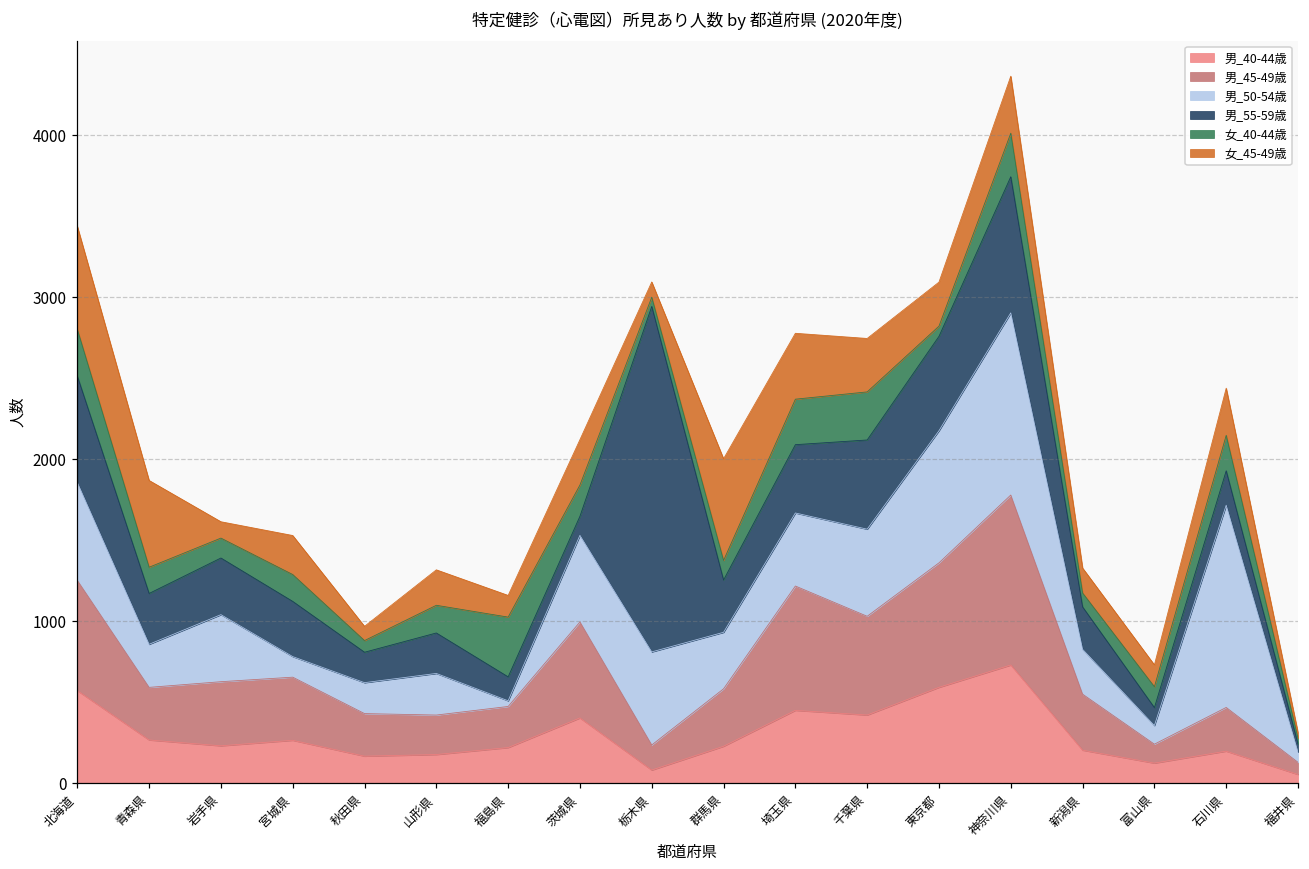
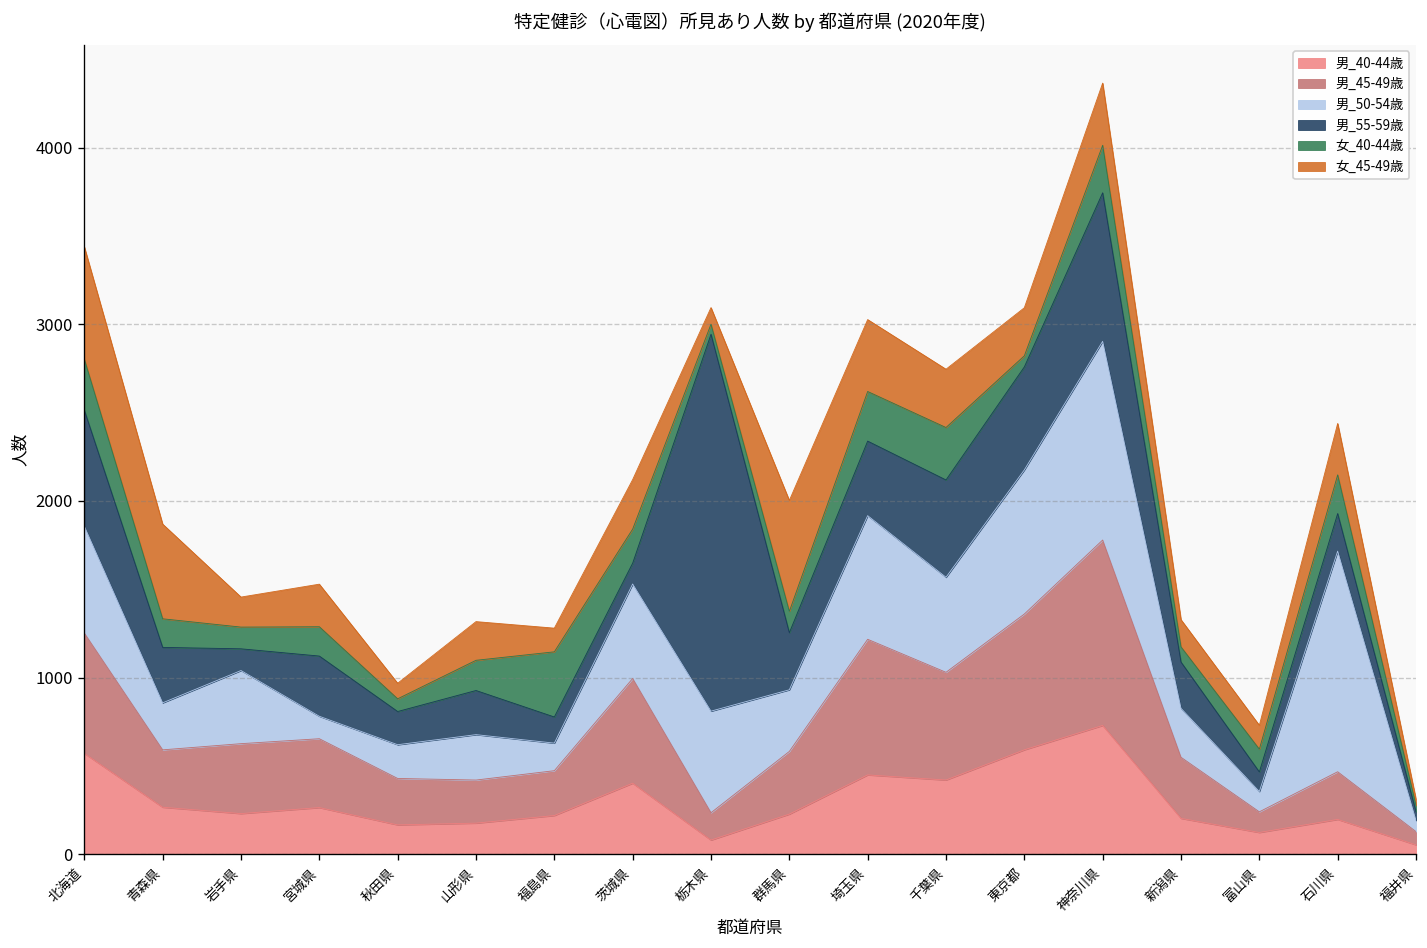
男_55-59歳, 岩手県: 350 -> 120
女_45-49歳, 岩手県: 100 -> 170
男_50-54歳, 福島県: 40 -> 160
男_50-54歳, 埼玉県: 450 -> 700
